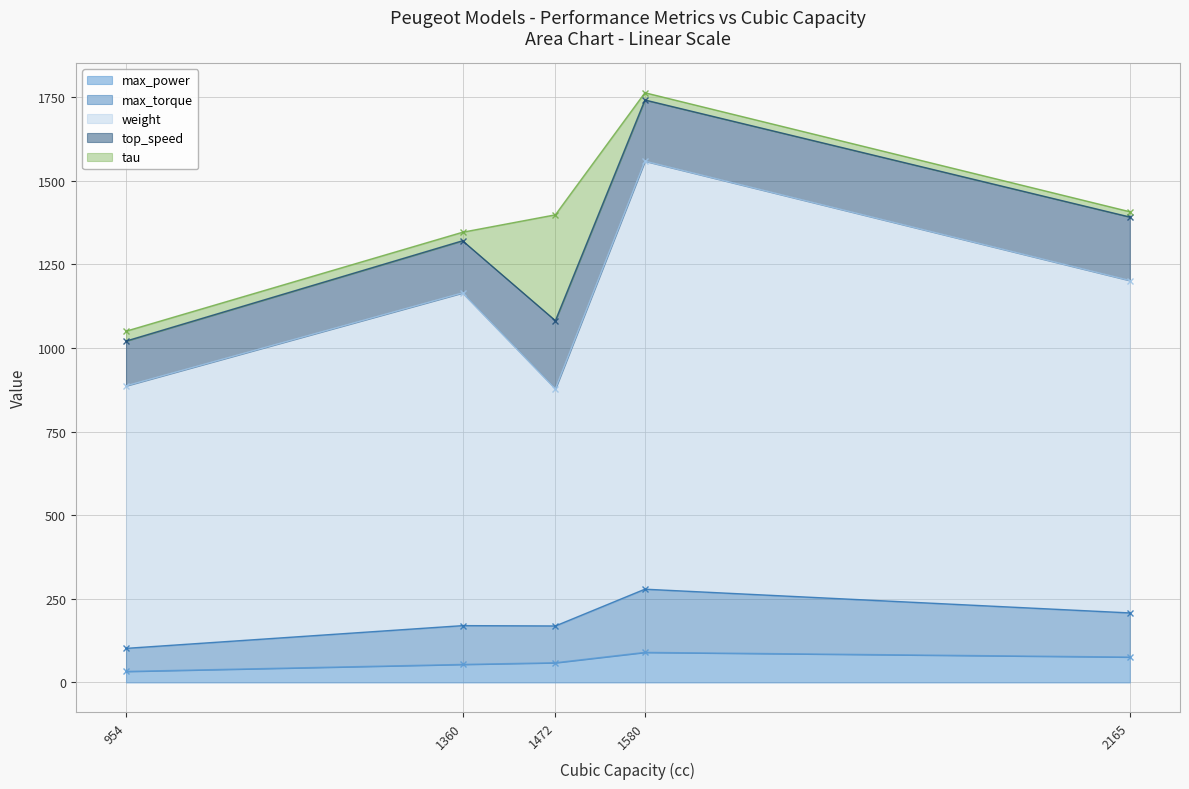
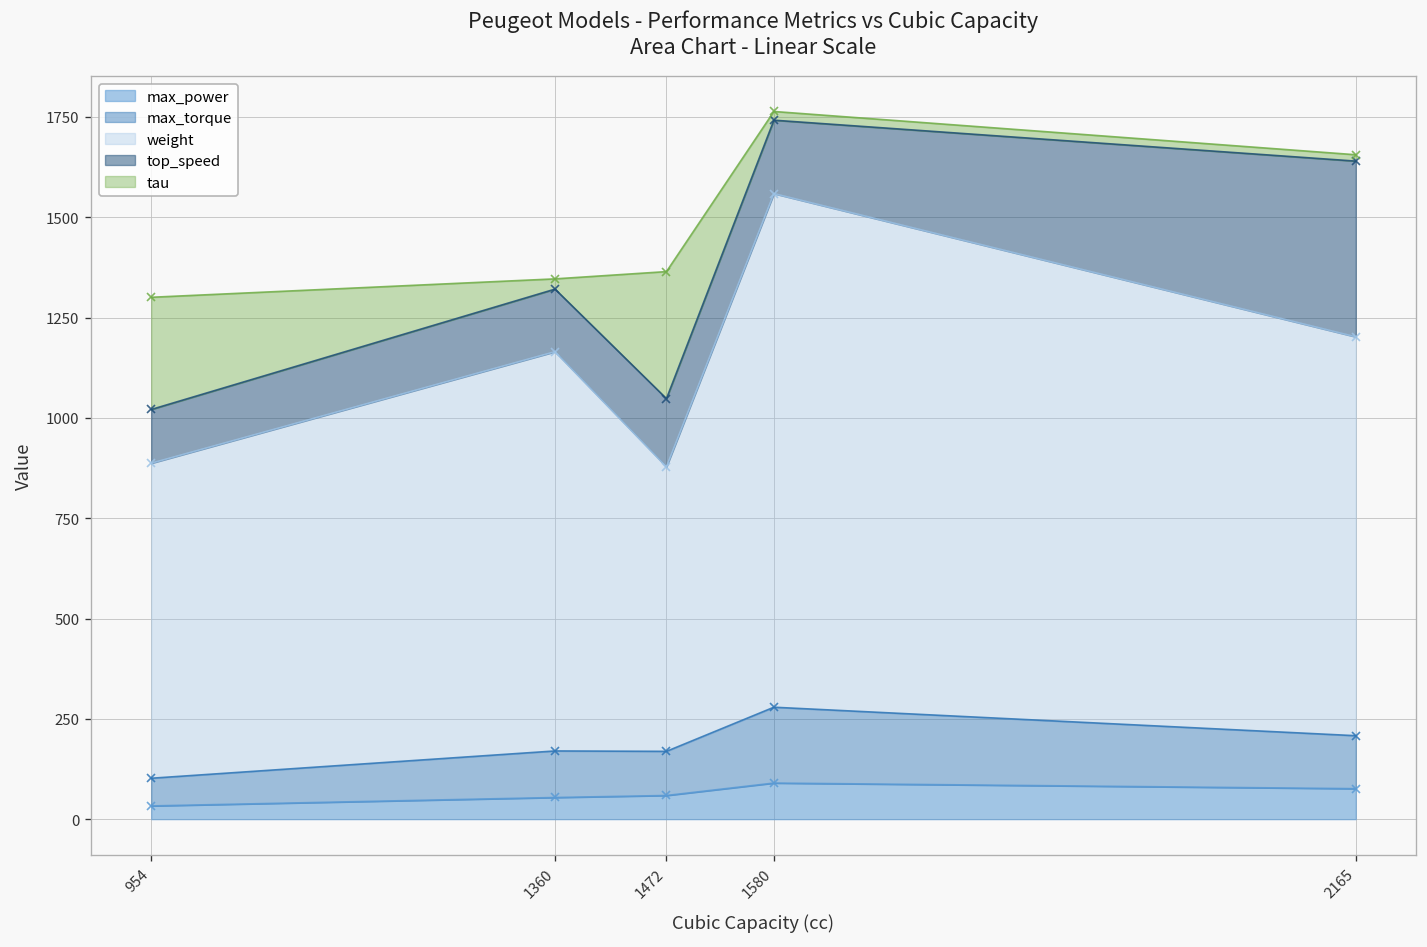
tau, 954: 30 -> 280
top_speed, 1472: 200 -> 170
top_speed, 2165: 190 -> 440
